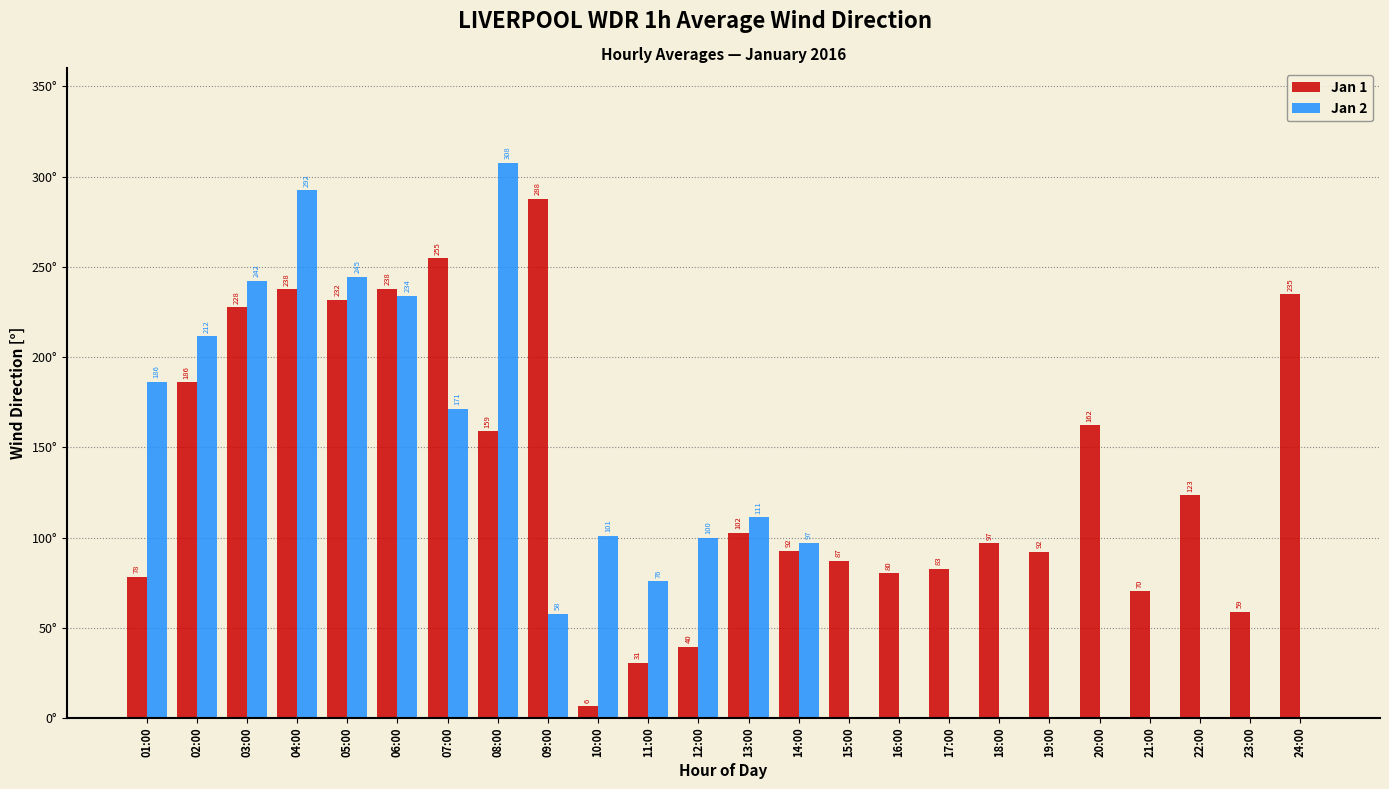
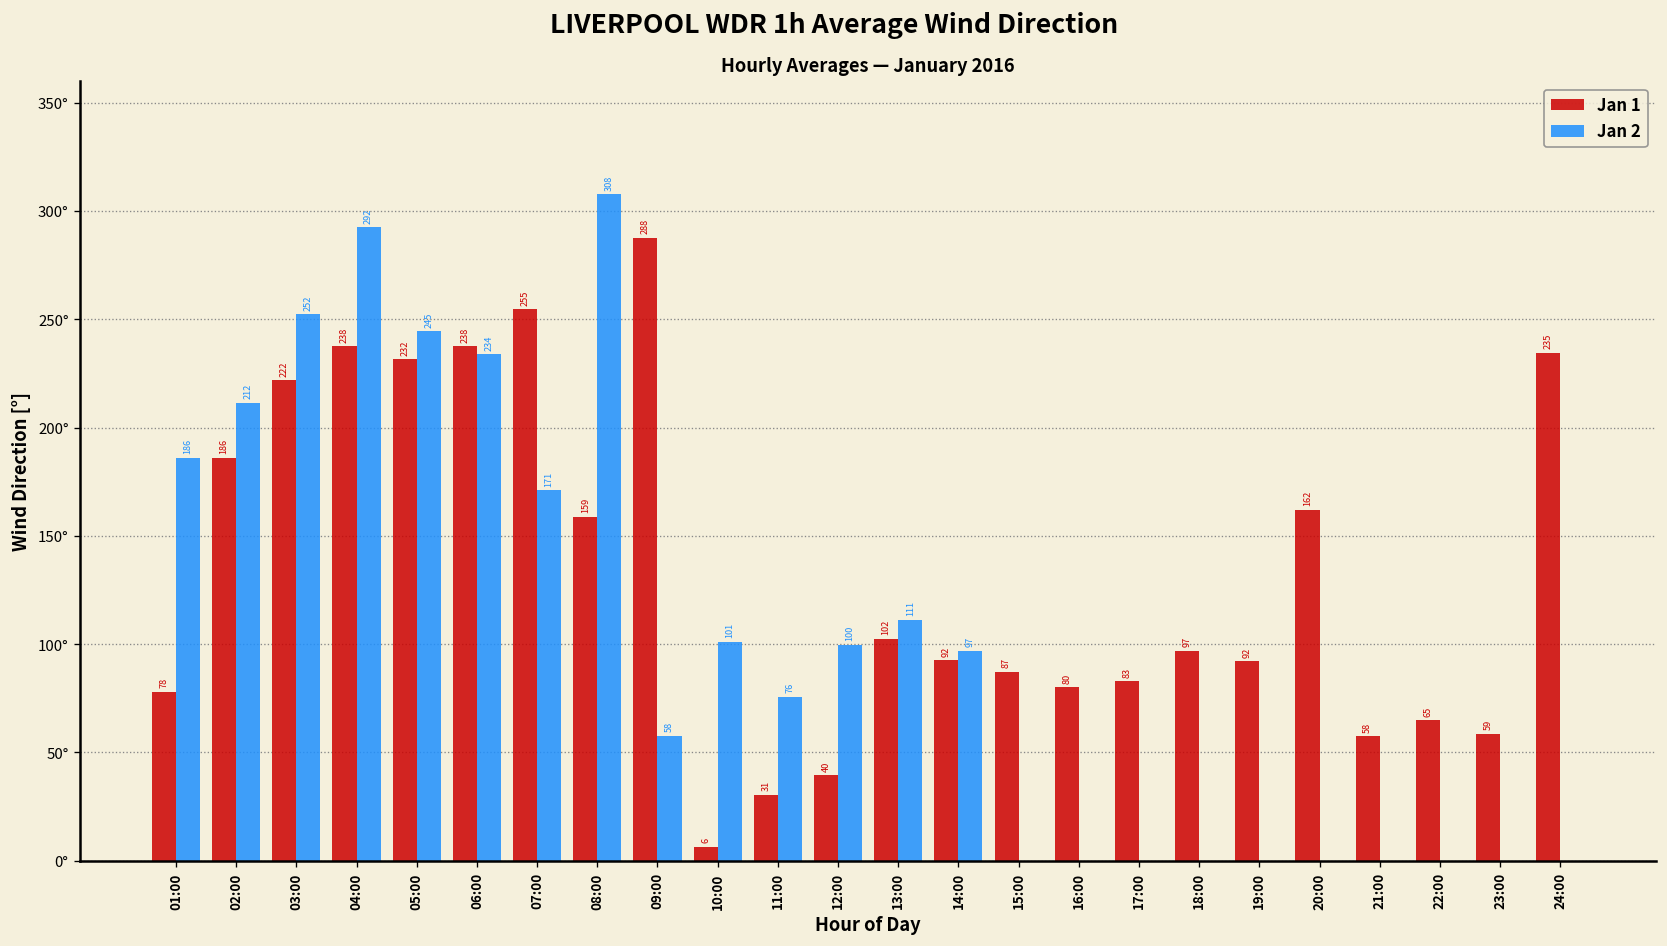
Jan 1, 03:00: 228 -> 222
Jan 2, 03:00: 242 -> 252
Jan 1, 21:00: 70 -> 58
Jan 1, 22:00: 123 -> 65
